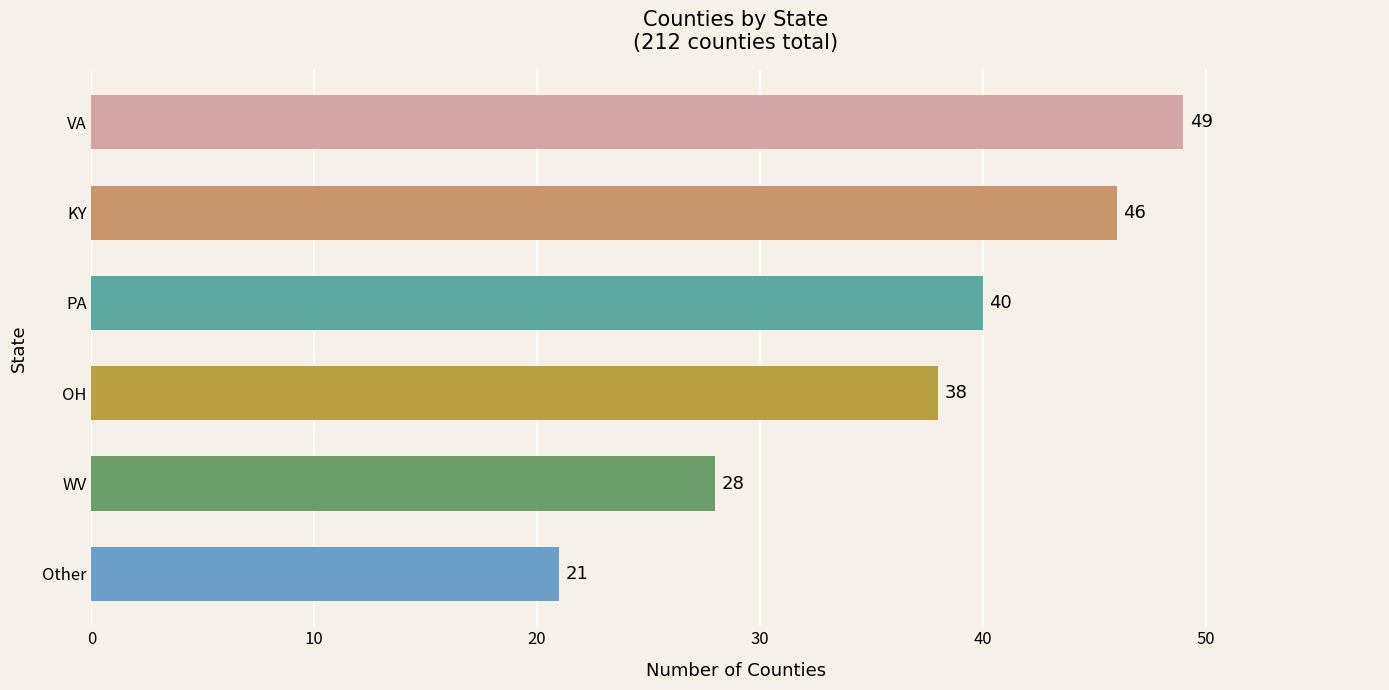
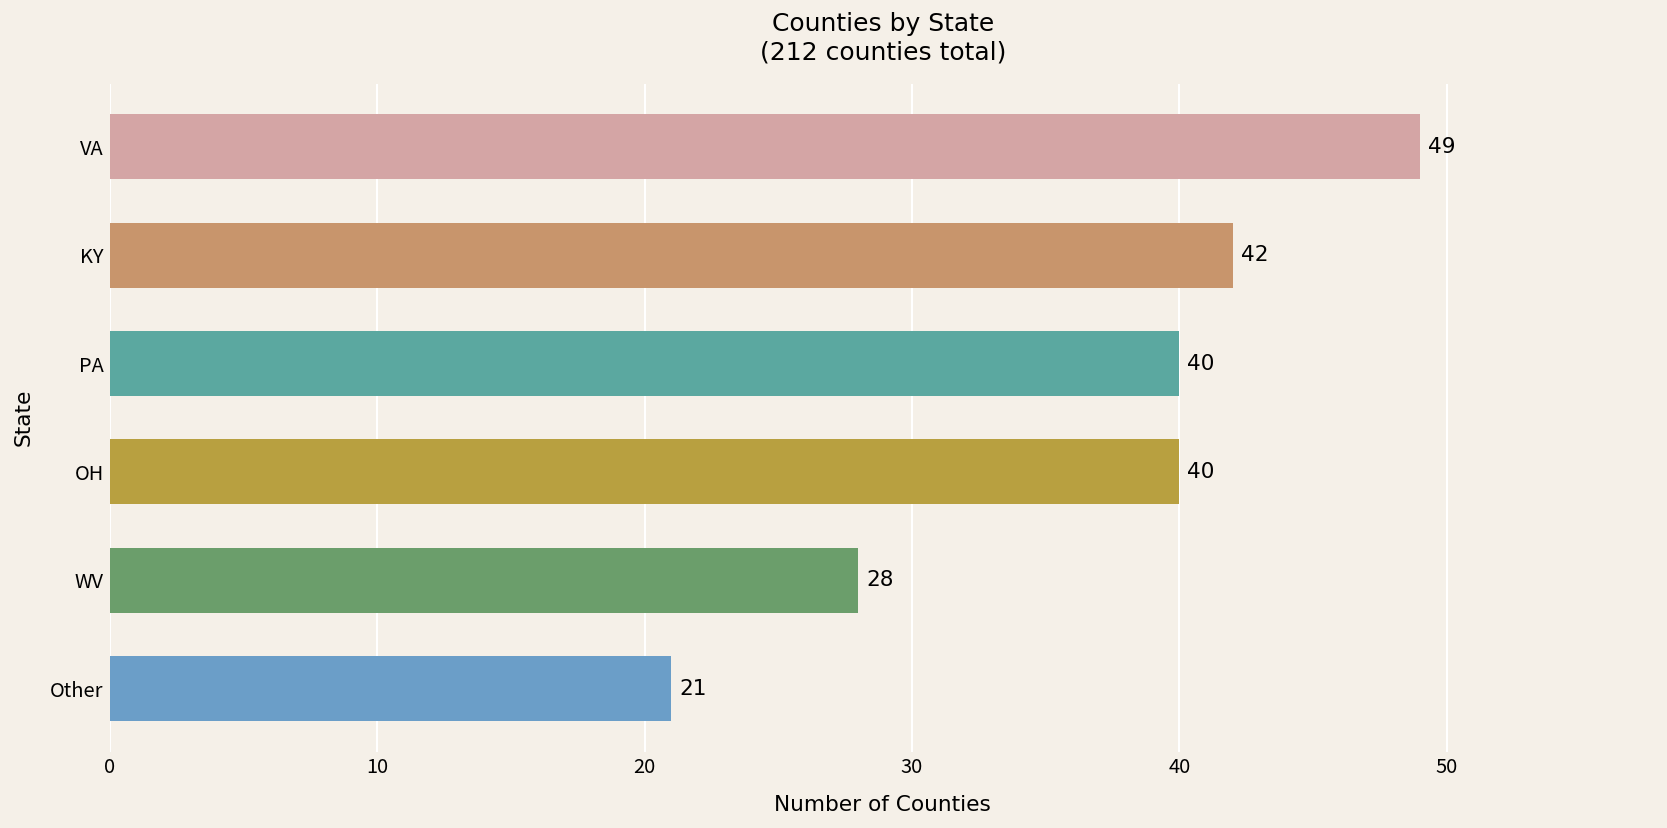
KY: 46 -> 42
OH: 38 -> 40
